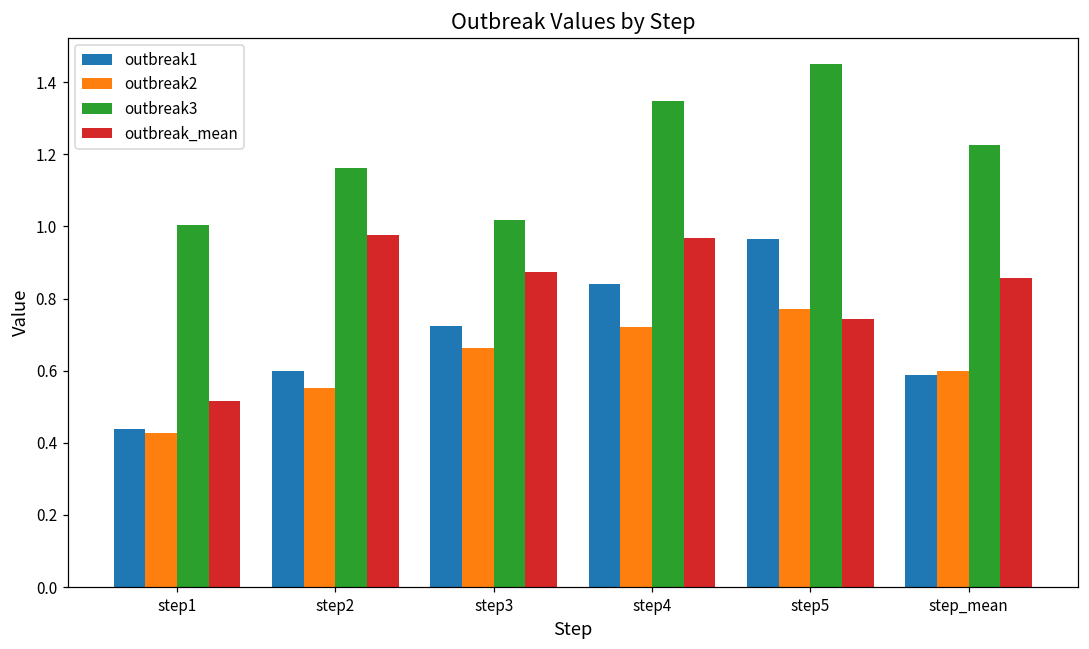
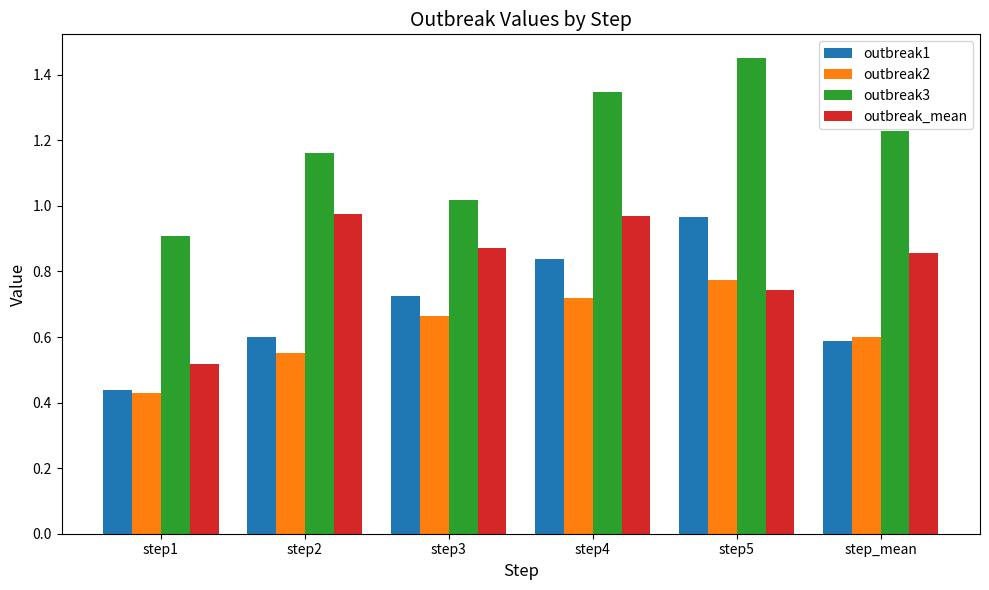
outbreak3, step1: 1.00 -> 0.91
